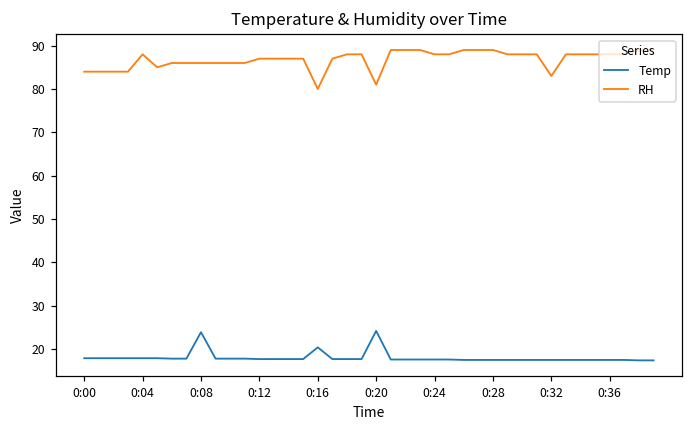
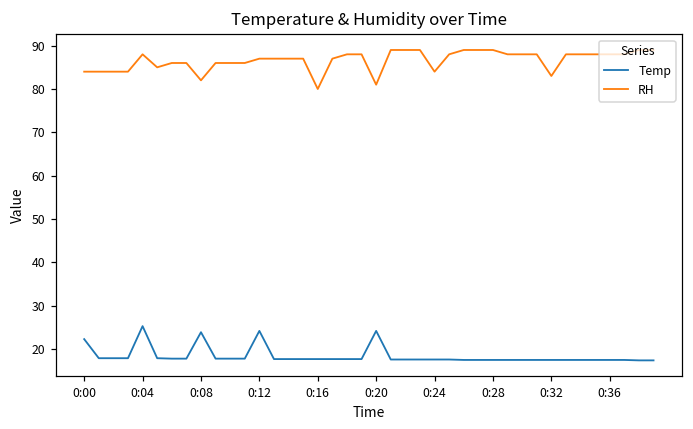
Temp, 0:00: 18 -> 22
Temp, 0:04: 18 -> 25
RH, 0:08: 86 -> 82
Temp, 0:12: 18 -> 24
Temp, 0:16: 20 -> 18
RH, 0:24: 88 -> 84
